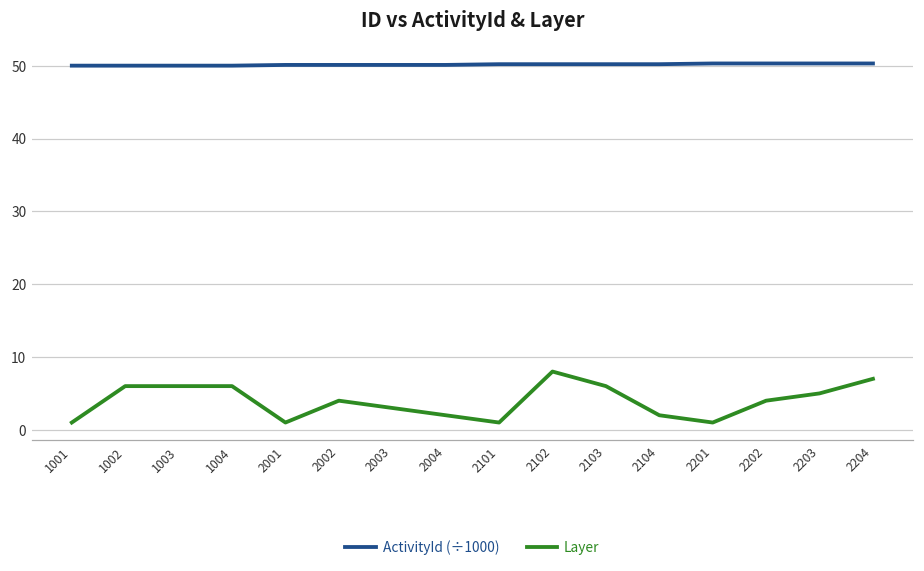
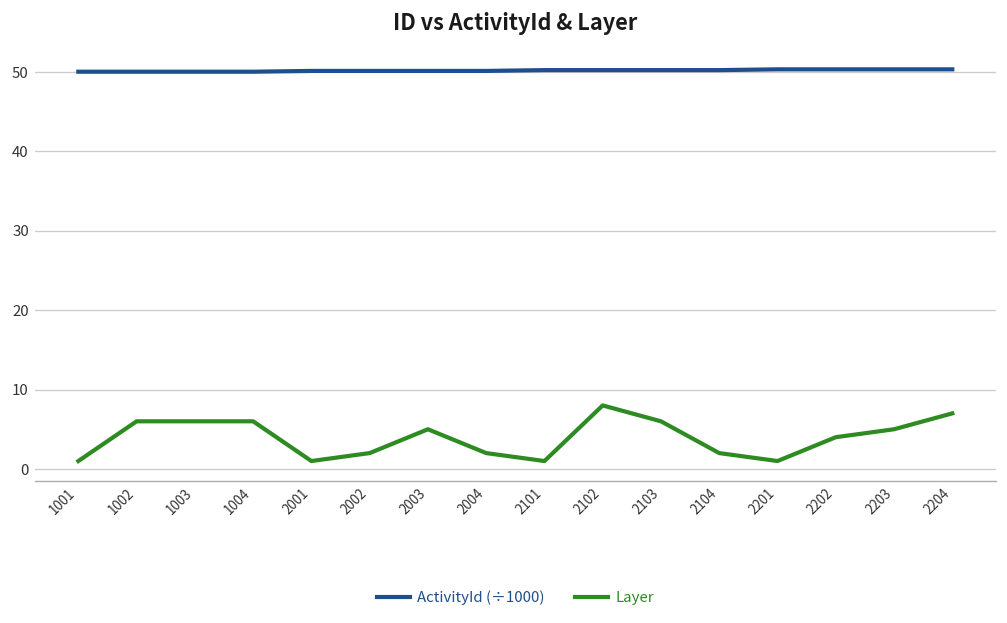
Layer, 2002: 4 -> 2
Layer, 2003: 3 -> 5
